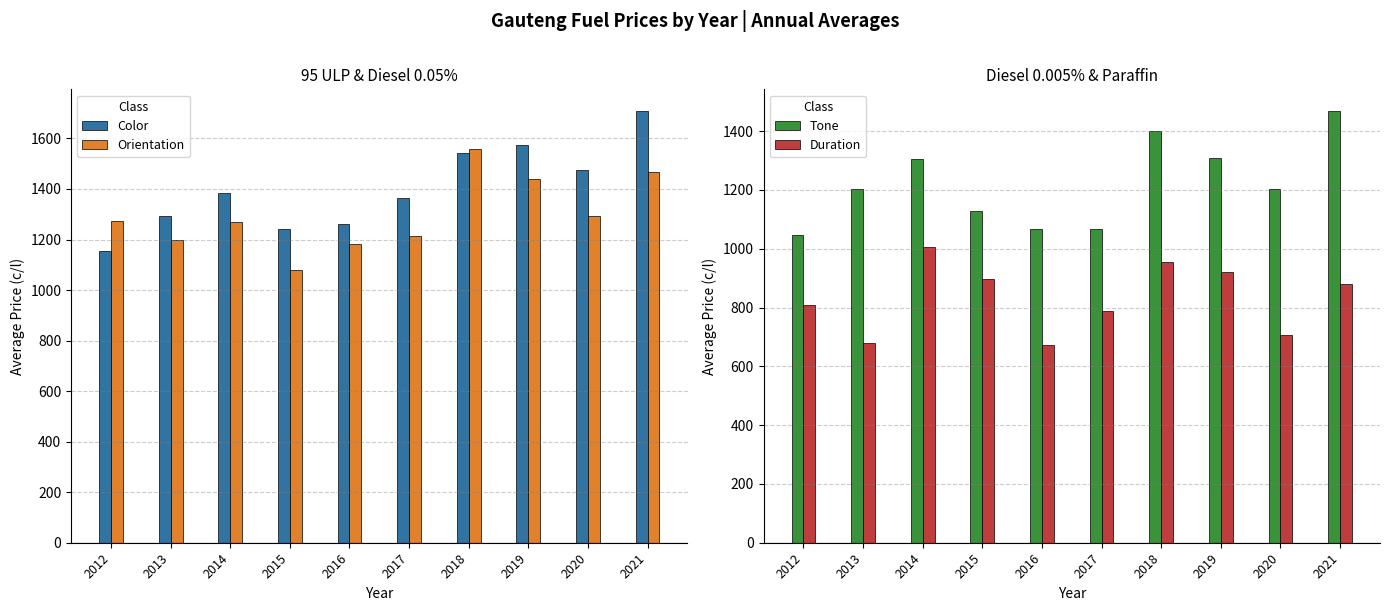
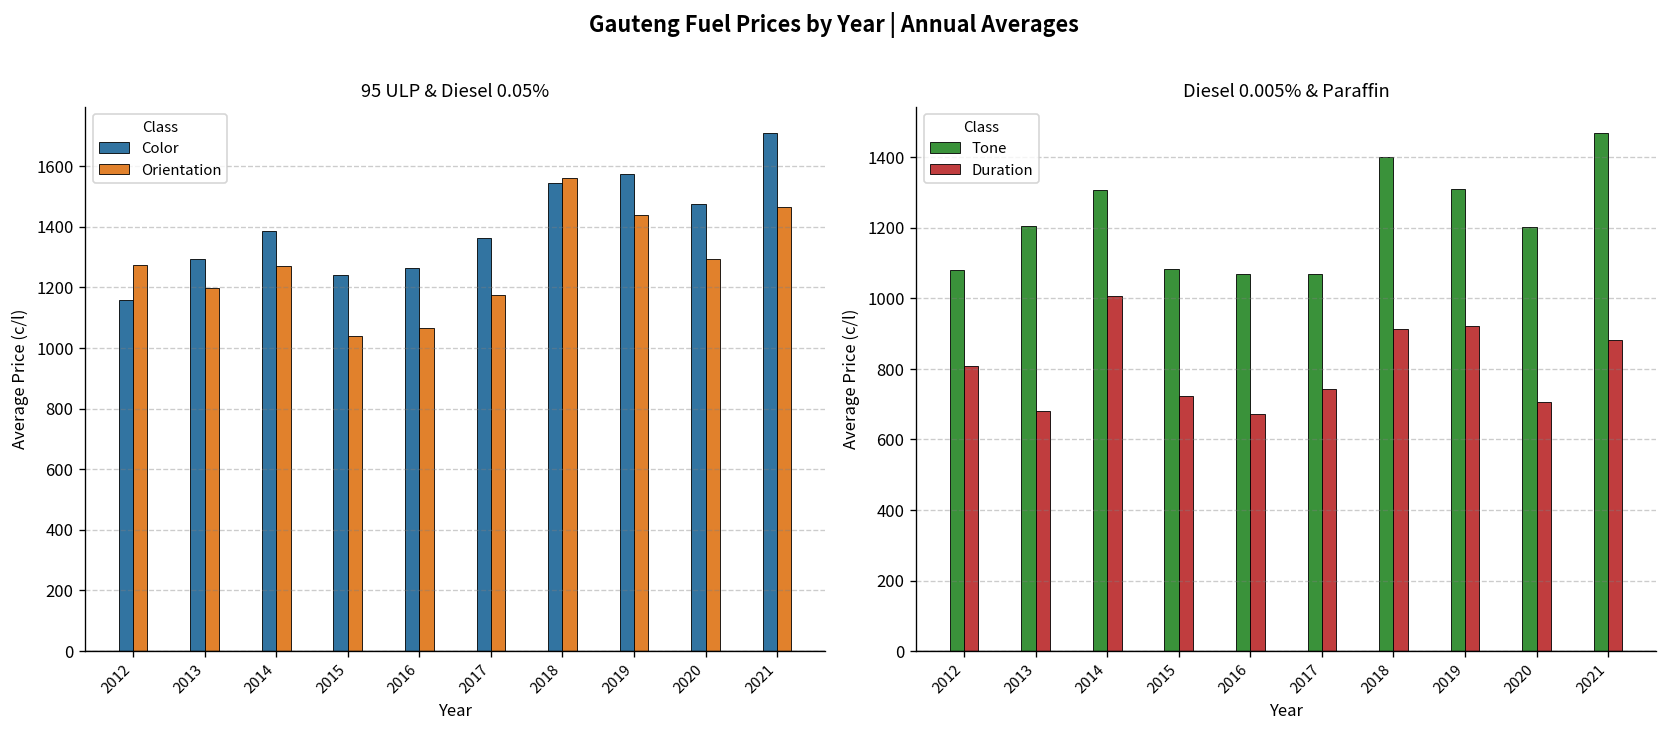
95 ULP & Diesel 0.05%, Orientation, 2015: 1080 -> 1040
95 ULP & Diesel 0.05%, Orientation, 2016: 1180 -> 1060
95 ULP & Diesel 0.05%, Orientation, 2017: 1220 -> 1170
Diesel 0.005% & Paraffin, Tone, 2012: 1050 -> 1080
Diesel 0.005% & Paraffin, Tone, 2015: 1130 -> 1080
Diesel 0.005% & Paraffin, Duration, 2015: 900 -> 720
Diesel 0.005% & Paraffin, Duration, 2017: 790 -> 740
Diesel 0.005% & Paraffin, Duration, 2018: 960 -> 910
